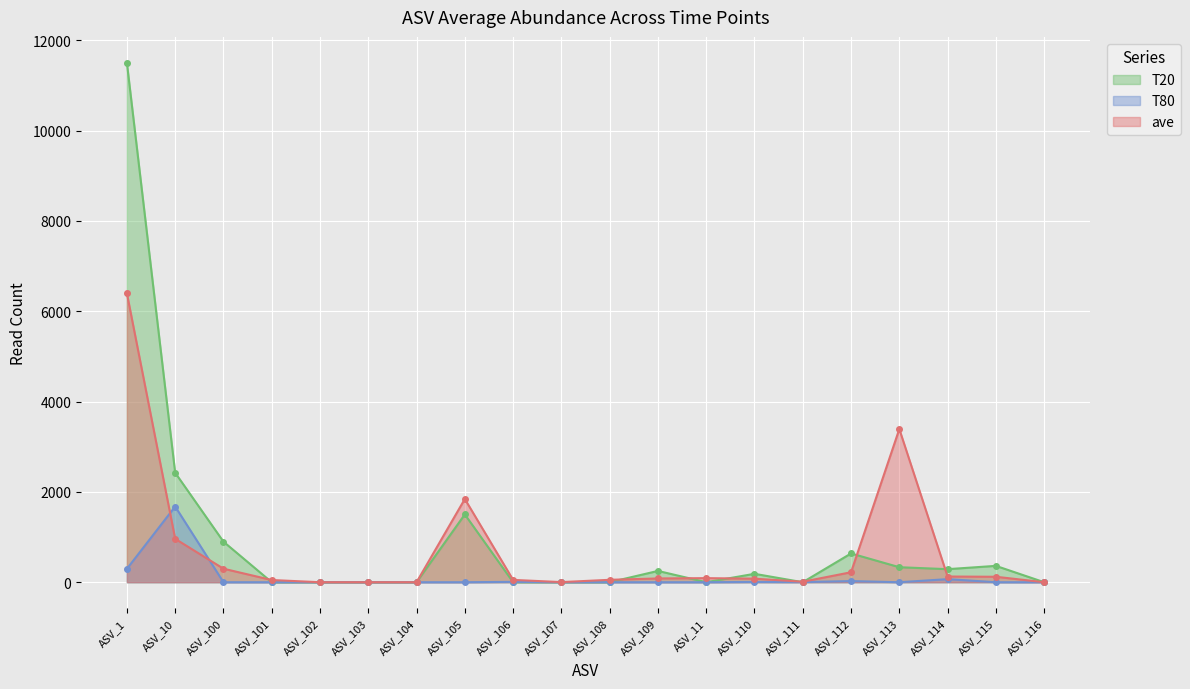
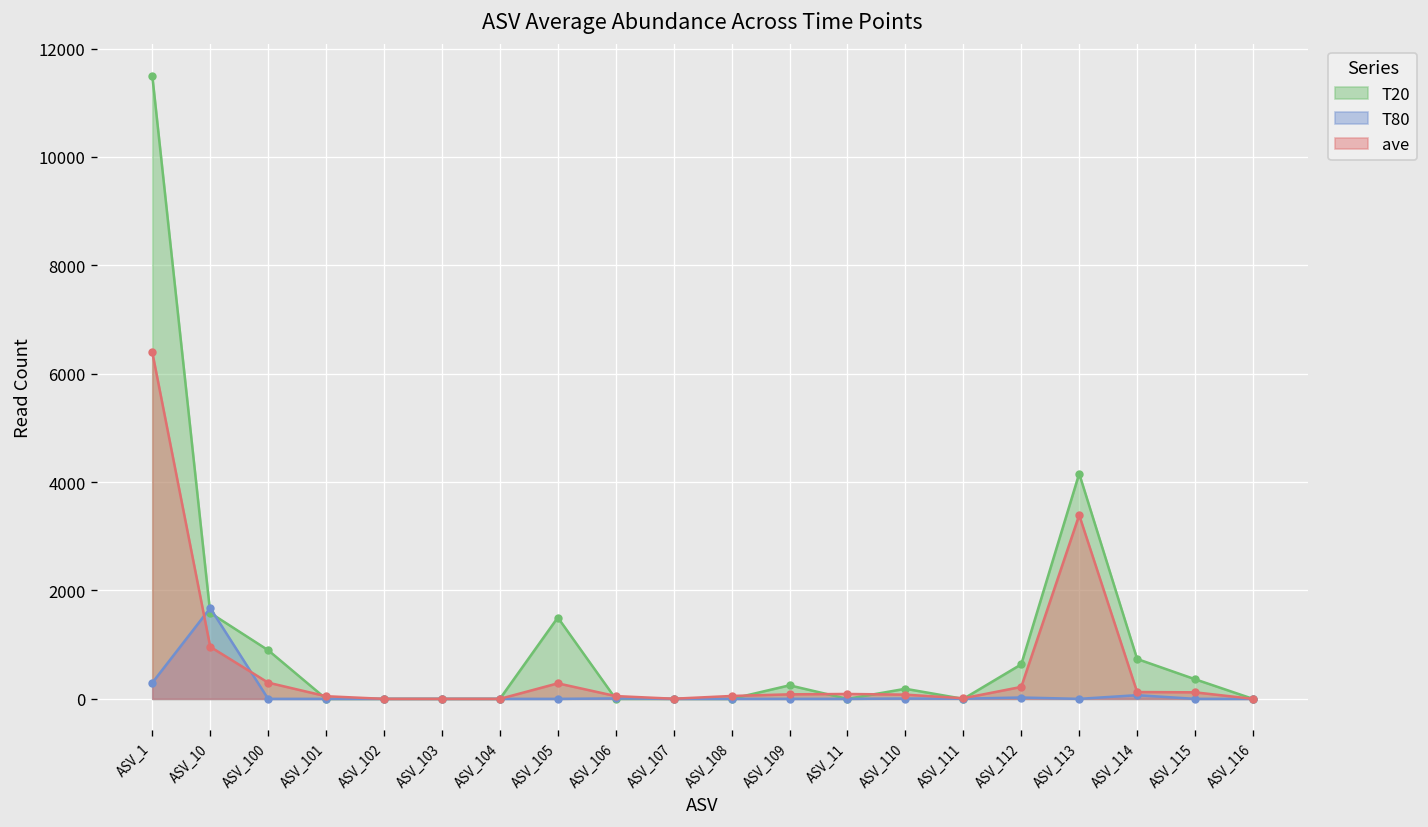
T20, ASV_10: 2400 -> 1600
ave, ASV_105: 1800 -> 300
T20, ASV_113: 300 -> 4200
T20, ASV_114: 300 -> 700
